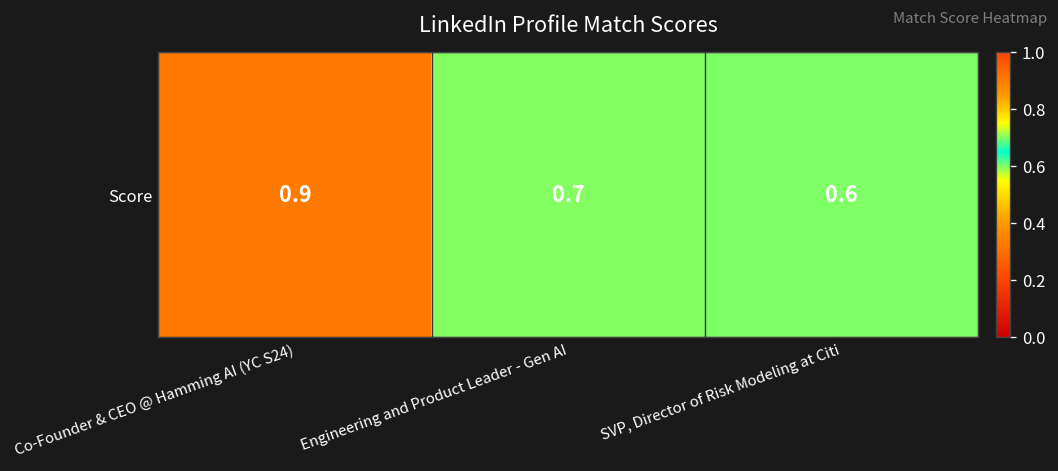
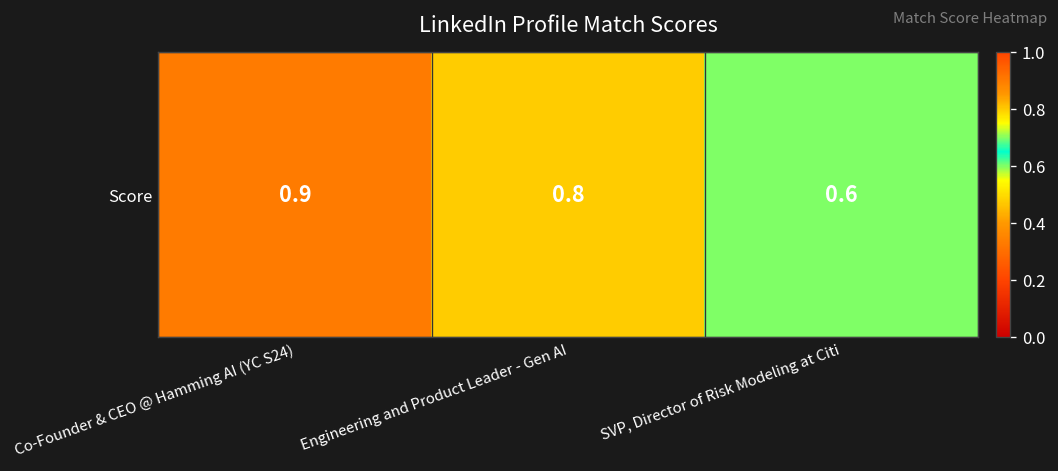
Score, Engineering and Product Leader - Gen AI: 0.7 -> 0.8
